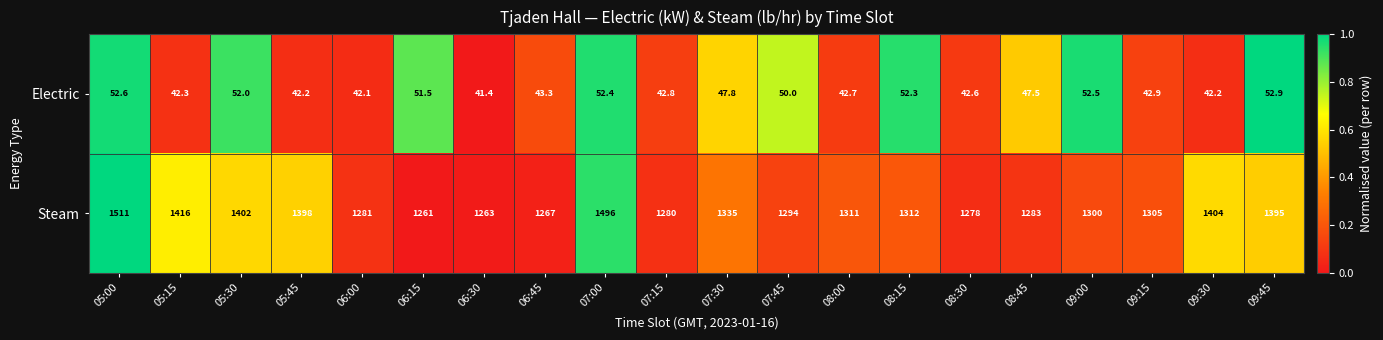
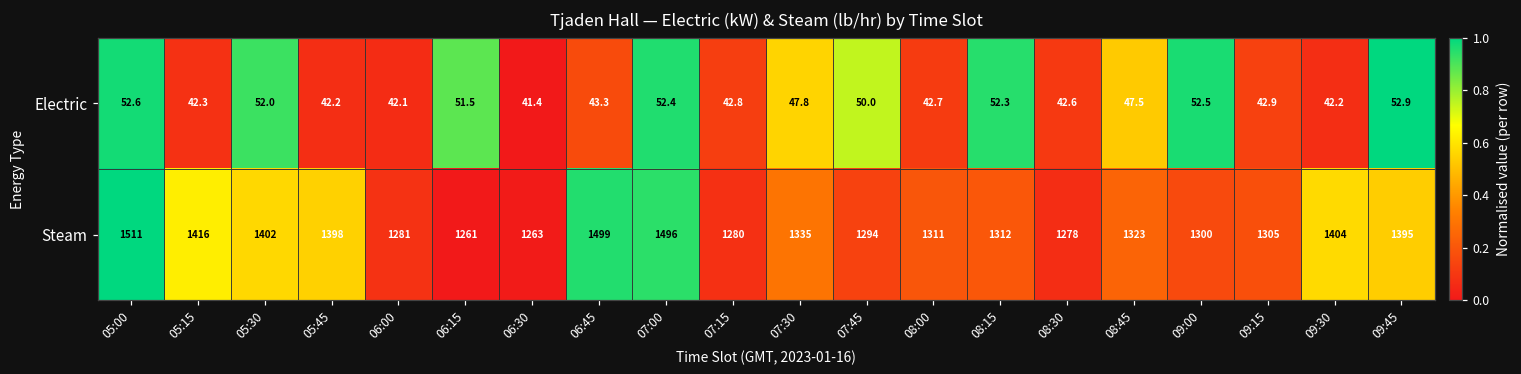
Steam, 06:45: 1267 -> 1499
Steam, 08:45: 1283 -> 1323
